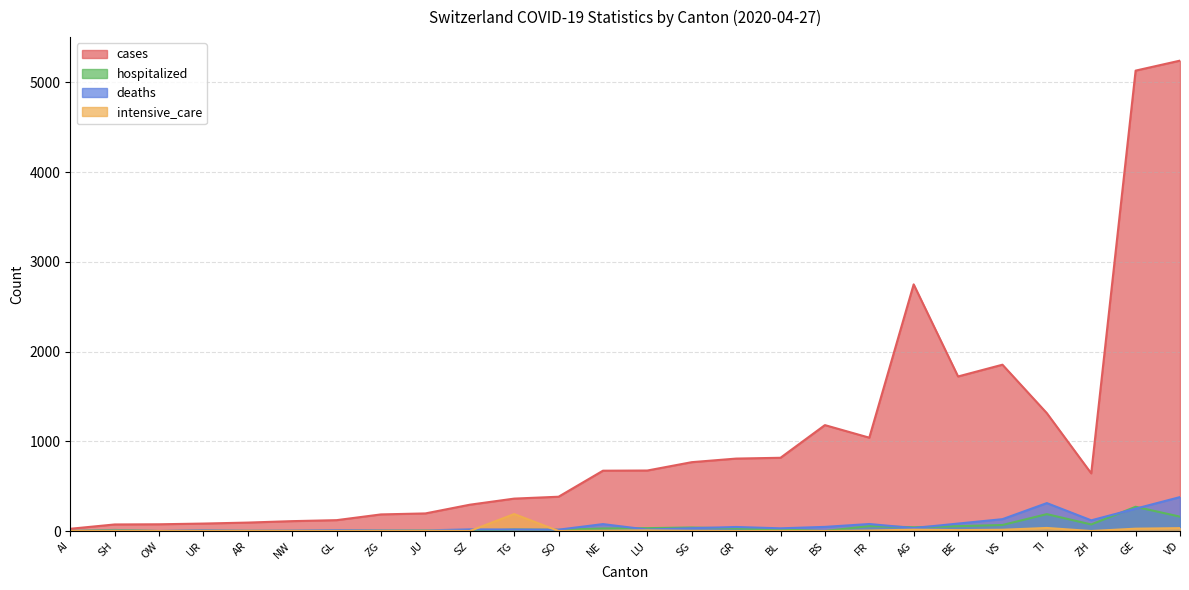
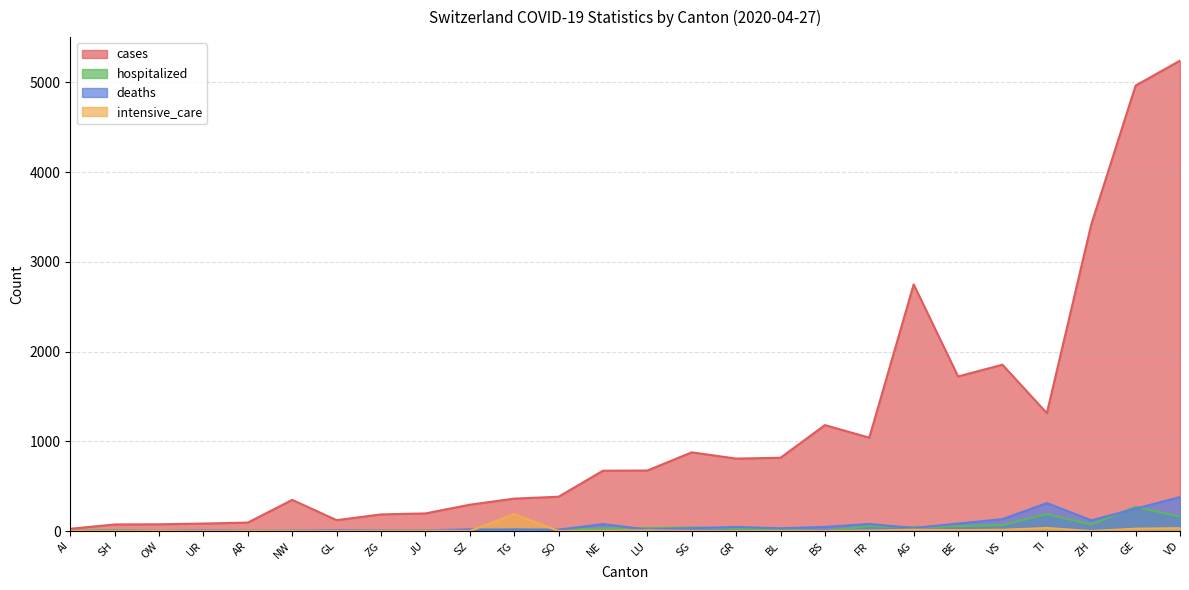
cases, NW: 100 -> 300
cases, SG: 800 -> 900
cases, ZH: 600 -> 3400
cases, GE: 5100 -> 5000
